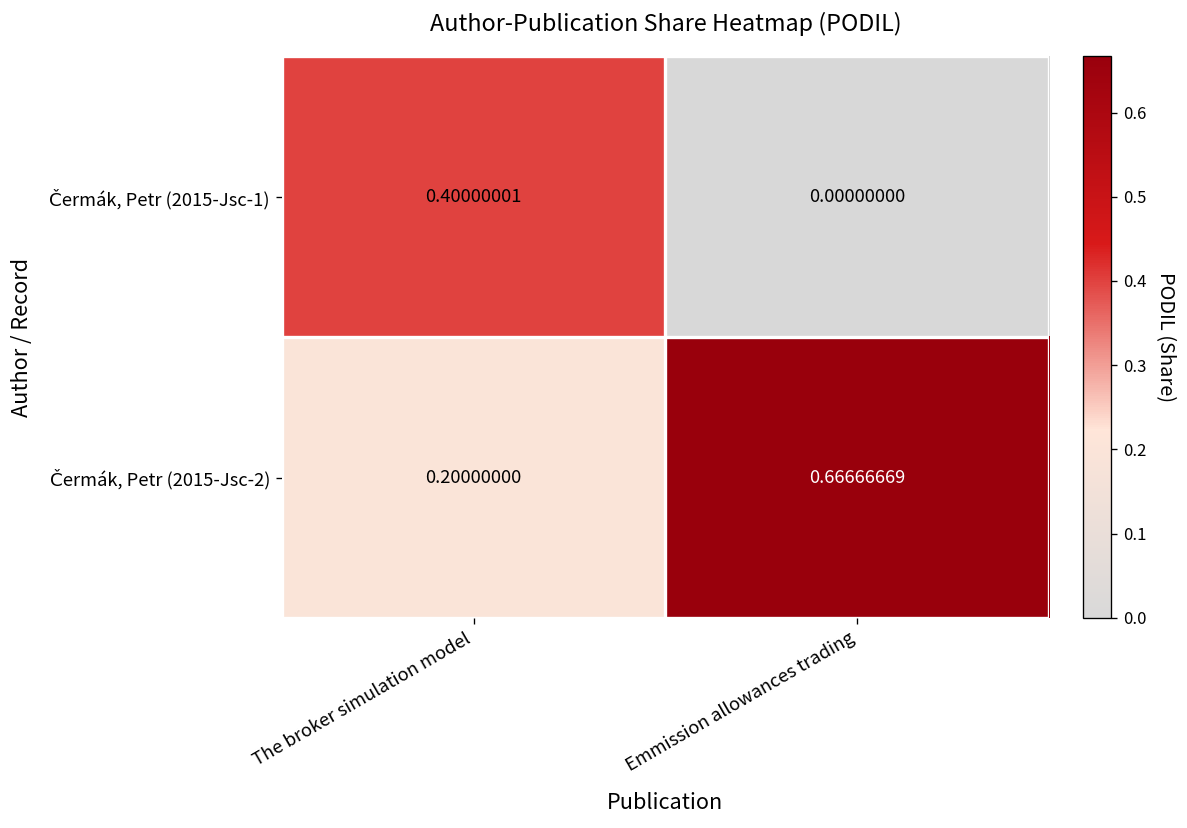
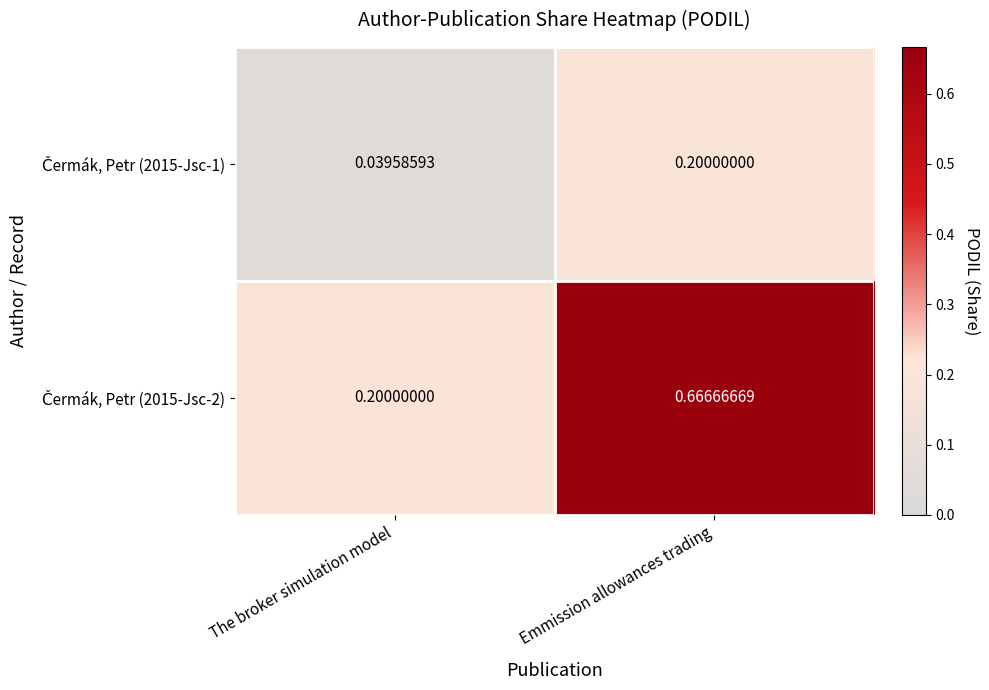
Čermák, Petr (2015-Jsc-1), The broker simulation model: 0.40000001 -> 0.03958593
Čermák, Petr (2015-Jsc-1), Emmission allowances trading: 0.00000000 -> 0.20000000
